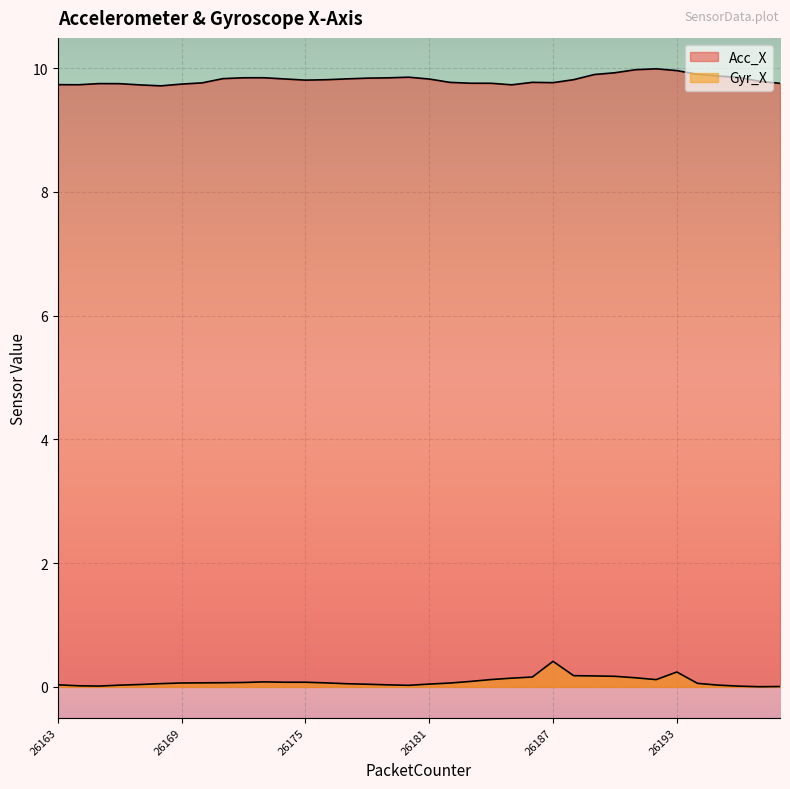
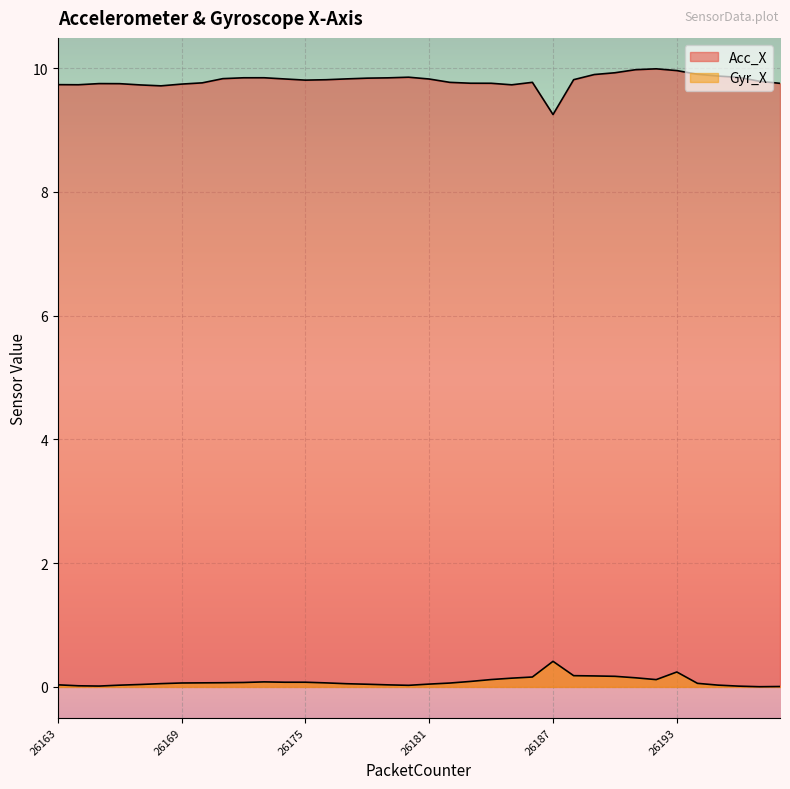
Acc_X, 26187: 9.8 -> 9.3
